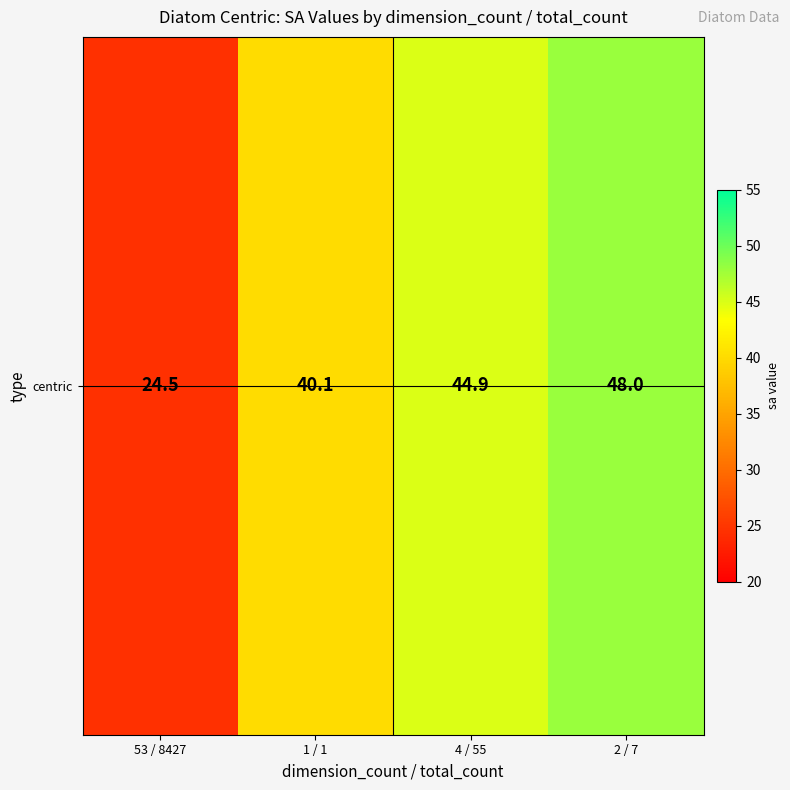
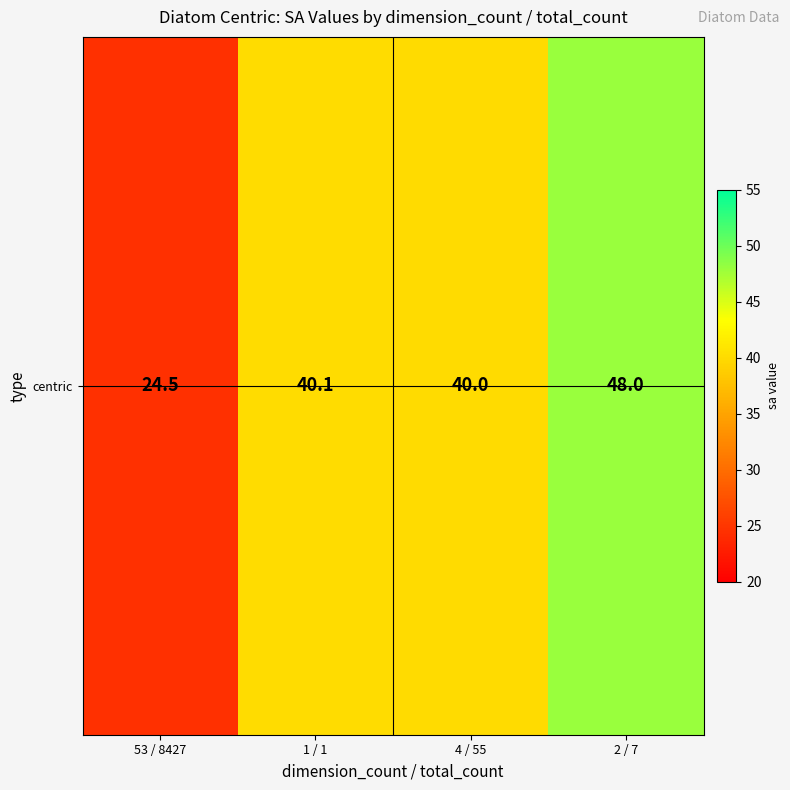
centric, 4 / 55: 44.9 -> 40.0
